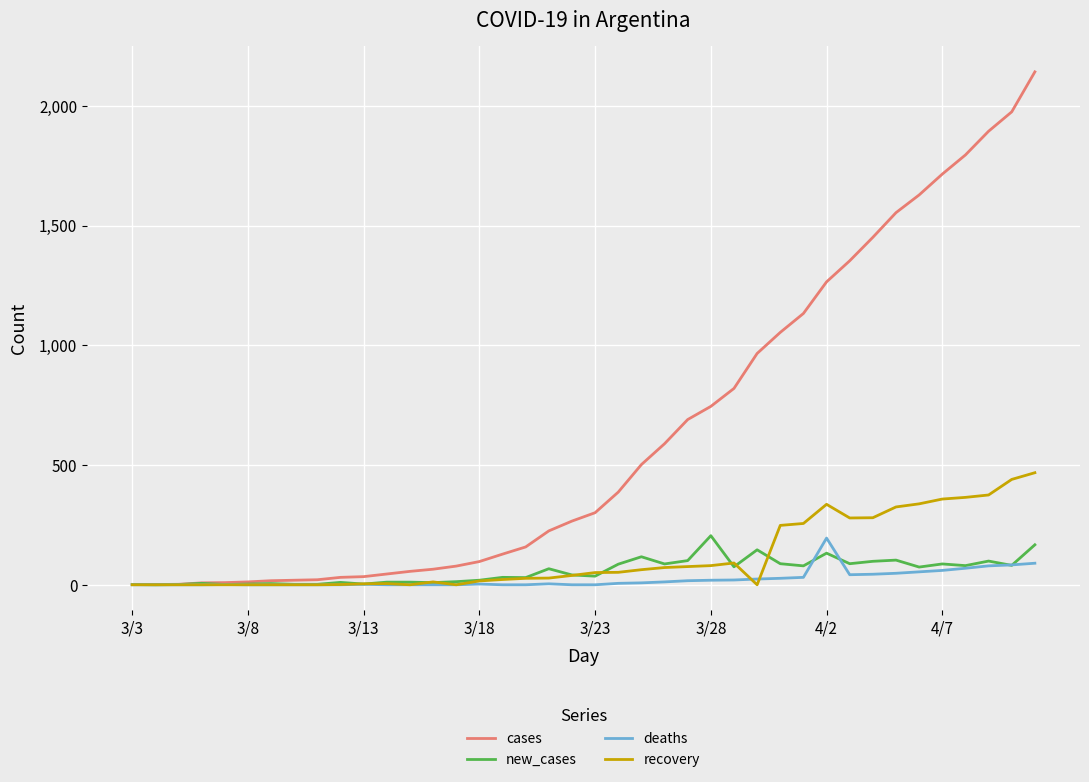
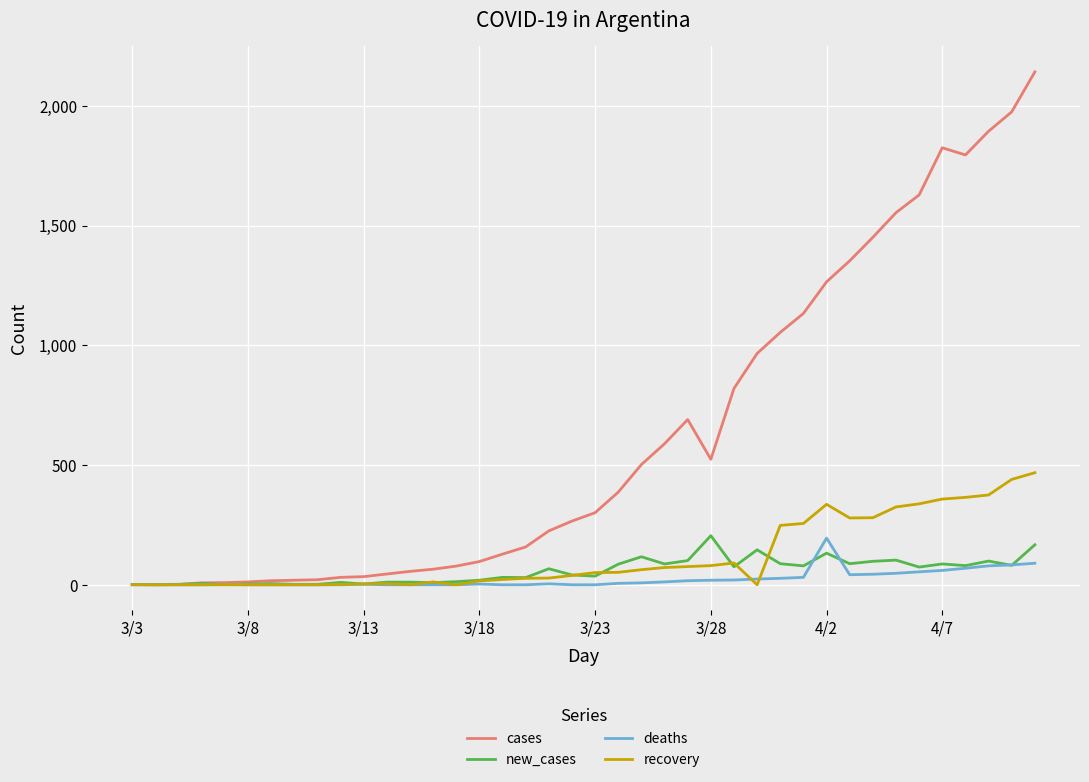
cases, 3/28: 750 -> 520
cases, 4/7: 1,720 -> 1,830
